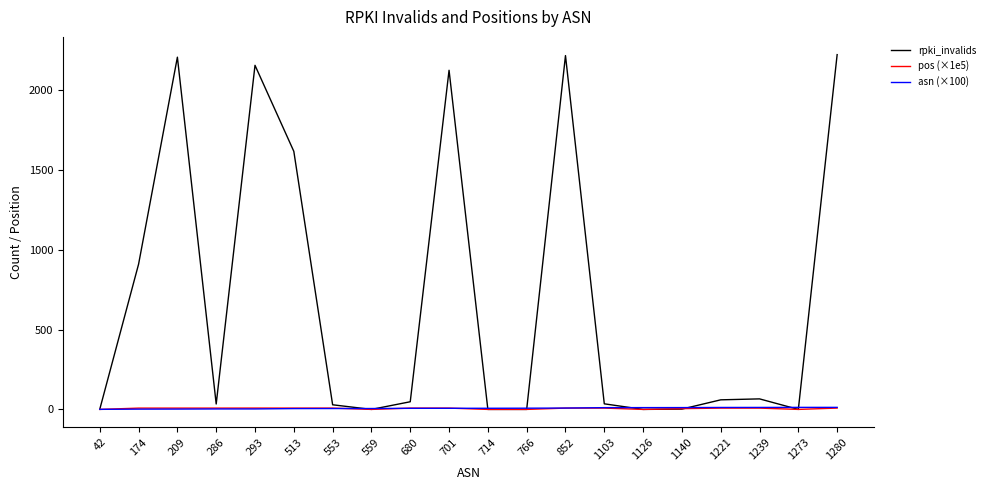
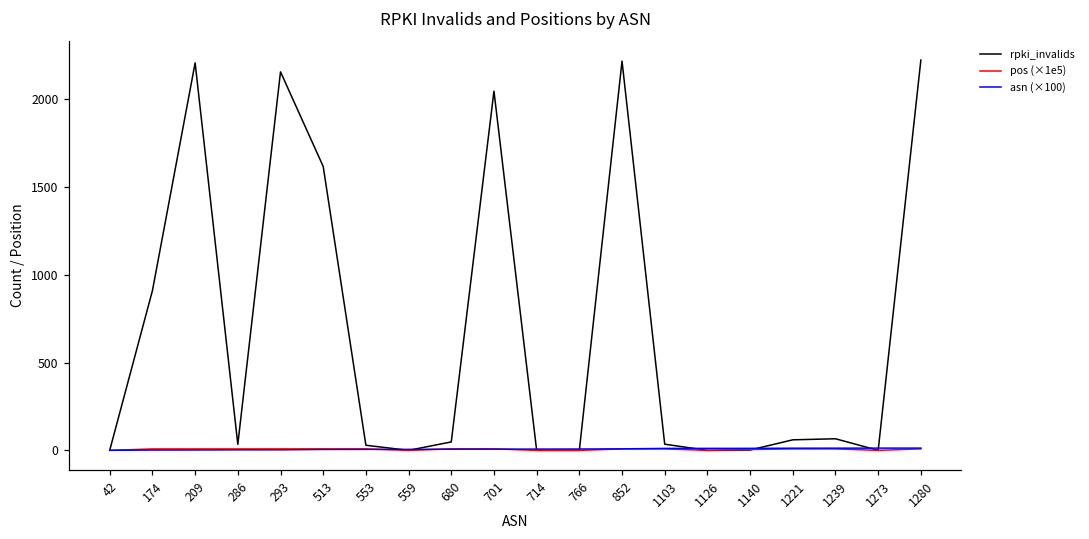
rpki_invalids, 701: 2130 -> 2050
